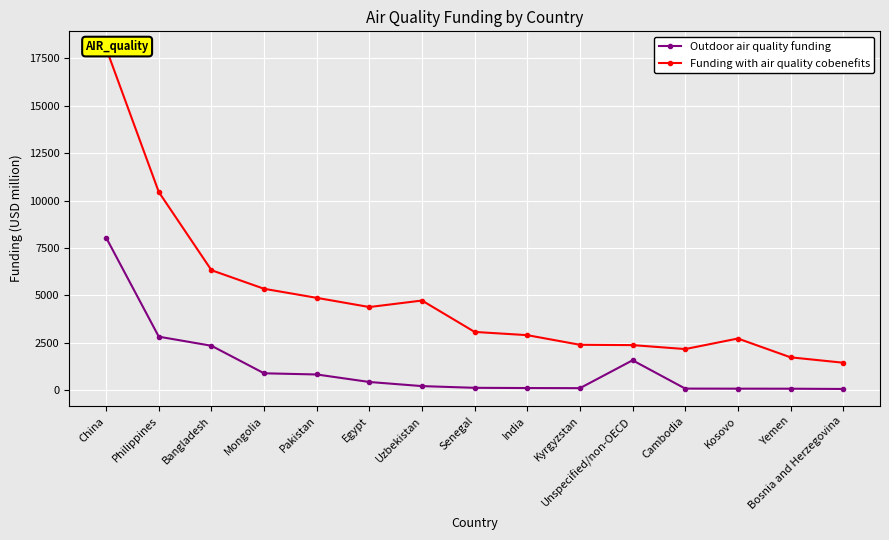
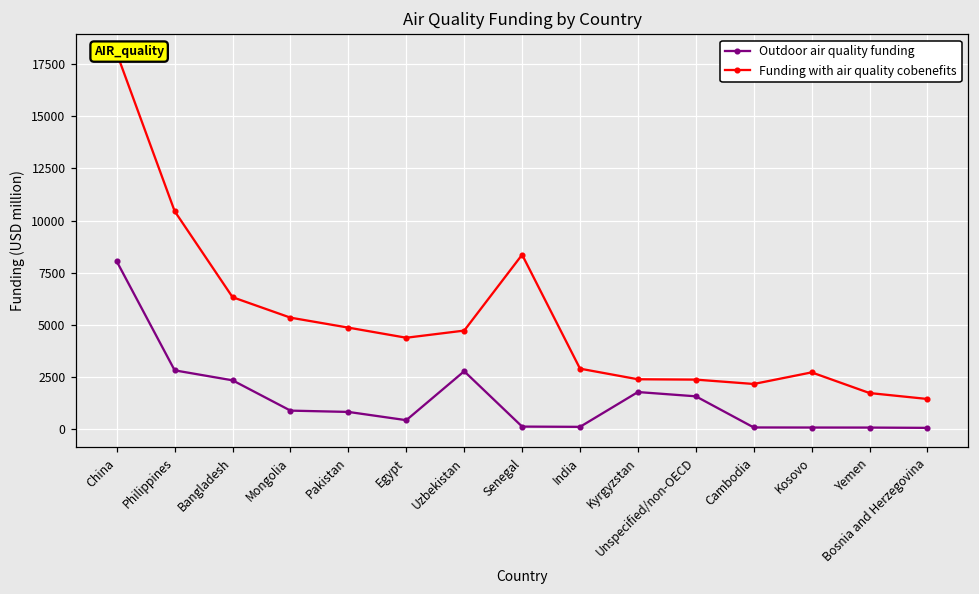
Outdoor air quality funding, Uzbekistan: 200 -> 2800
Funding with air quality cobenefits, Senegal: 3100 -> 8400
Outdoor air quality funding, Kyrgyzstan: 100 -> 1800
